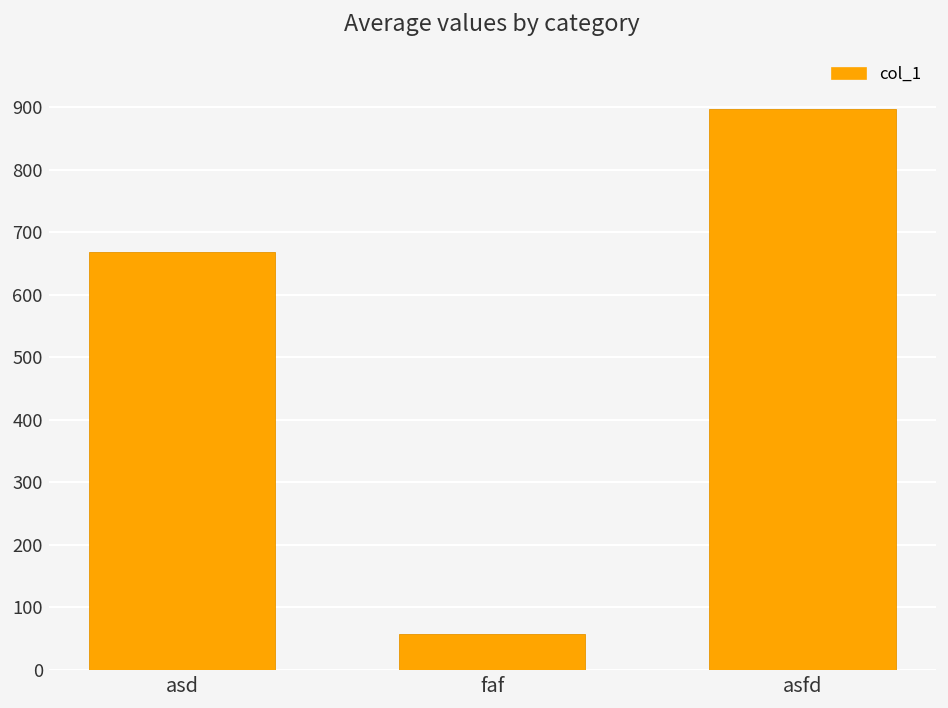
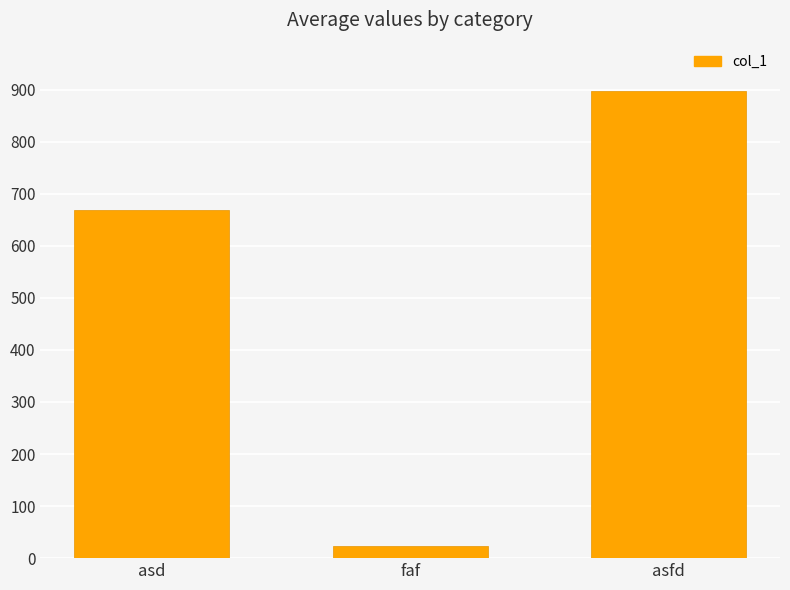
faf: 60 -> 20
